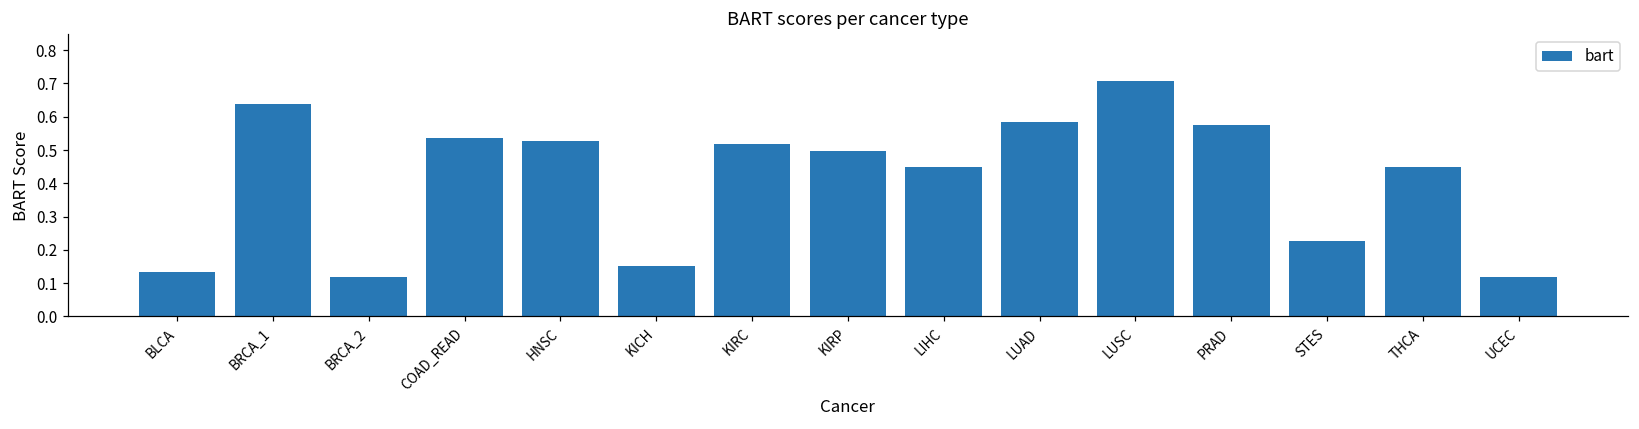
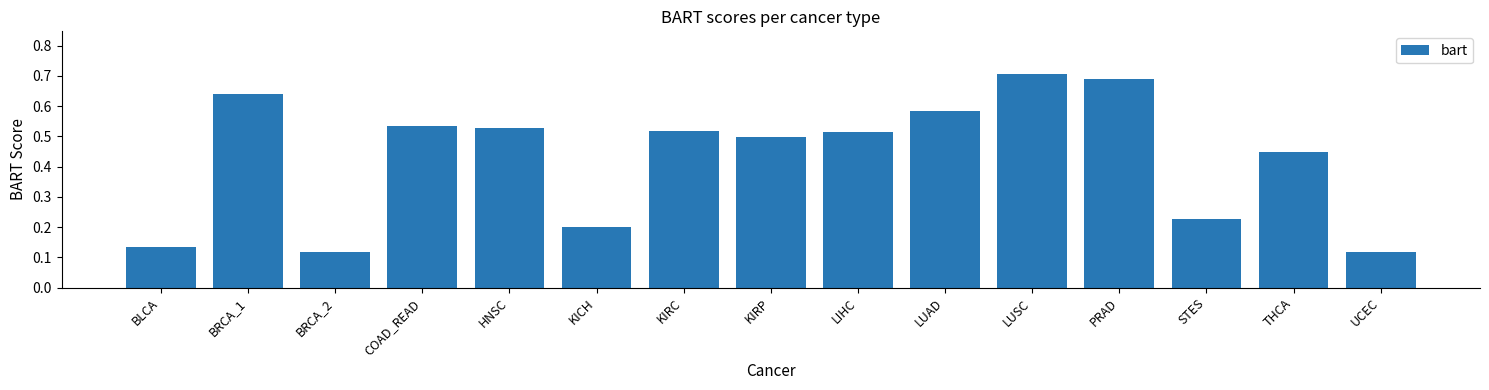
KICH: 0.15 -> 0.20
LIHC: 0.45 -> 0.51
PRAD: 0.57 -> 0.69
